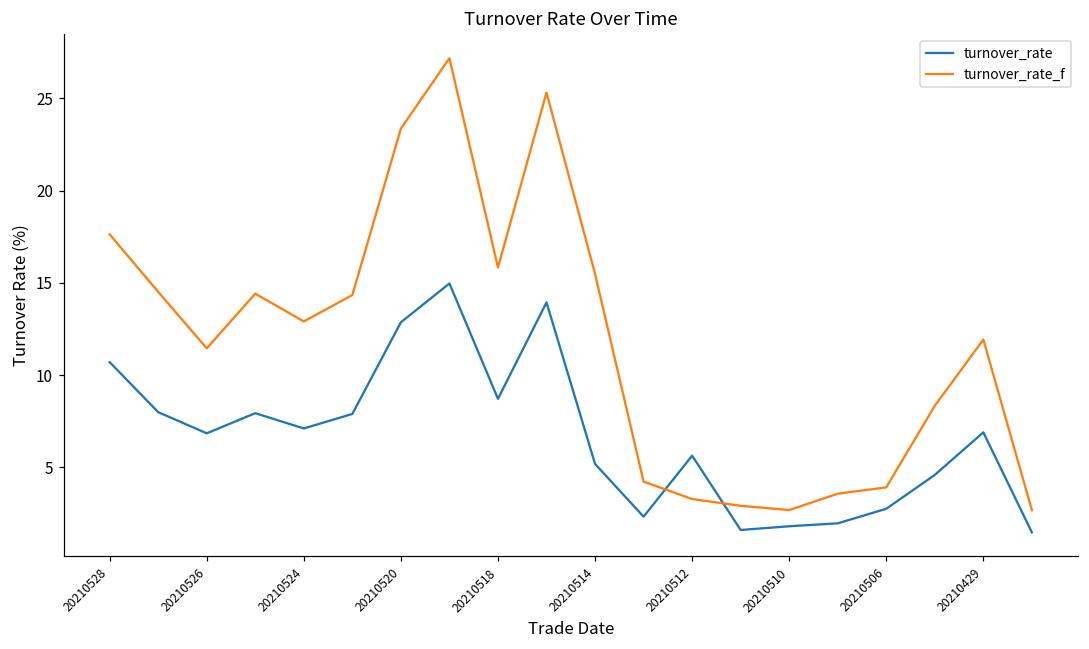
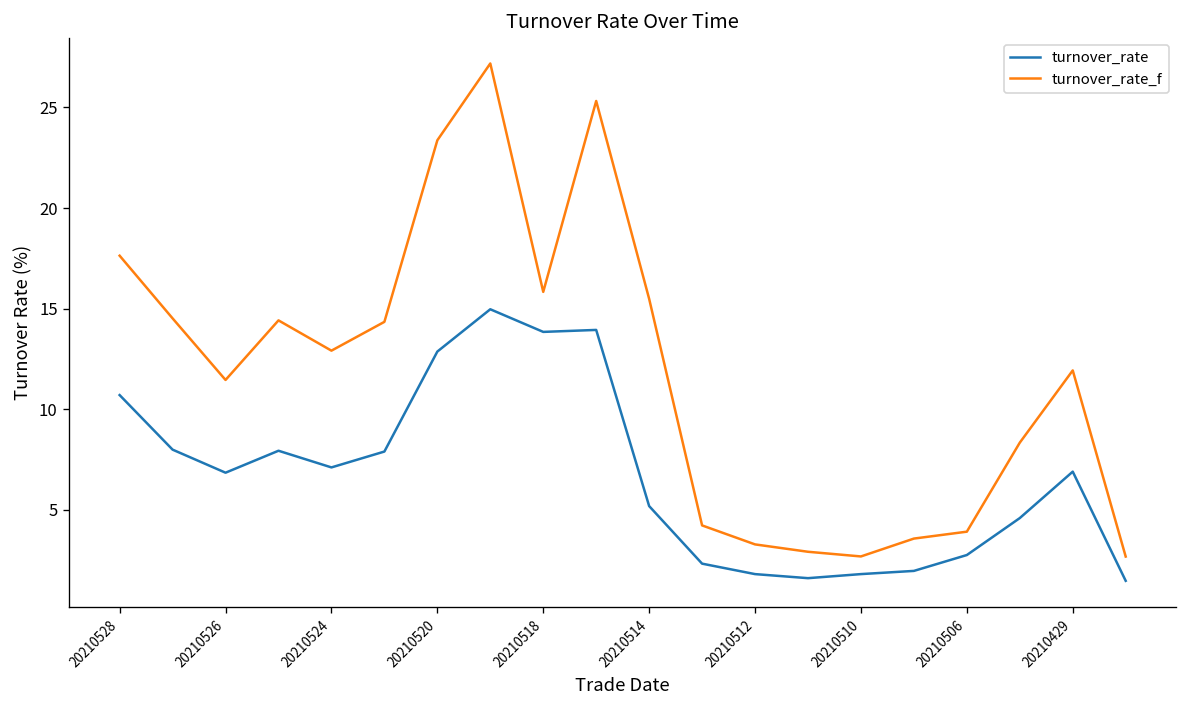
turnover_rate, 20210518: 8.7 -> 13.8
turnover_rate, 20210512: 5.6 -> 1.8
